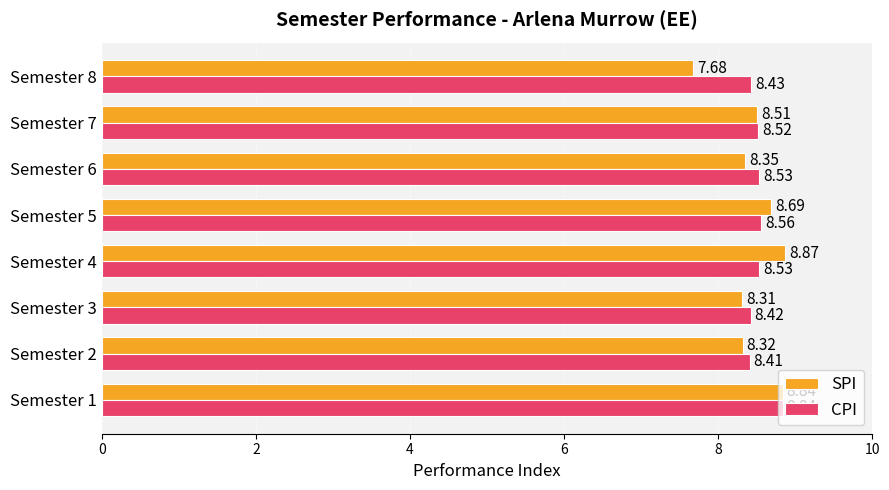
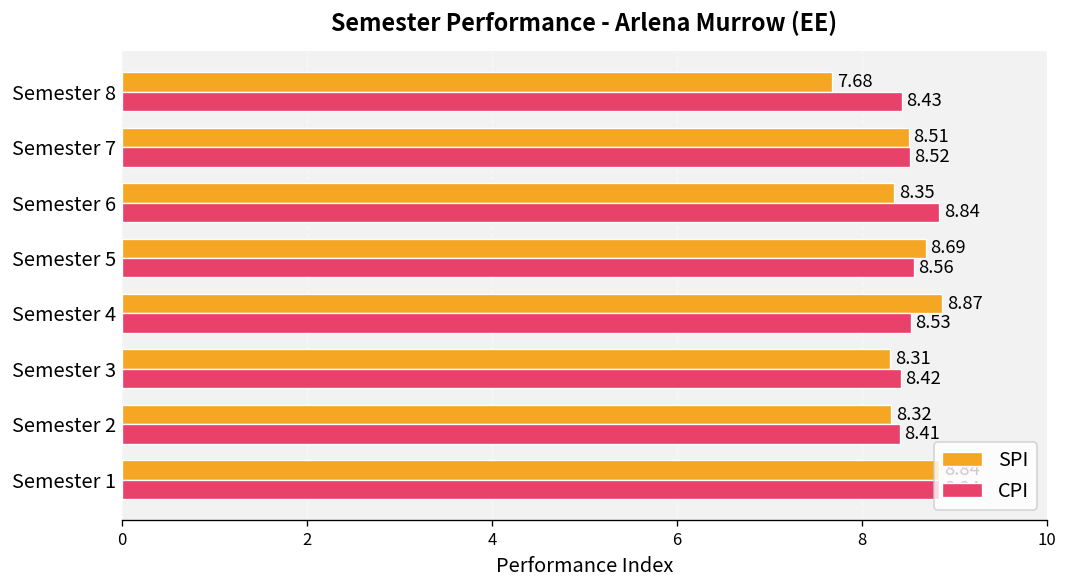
CPI, Semester 6: 8.53 -> 8.84
